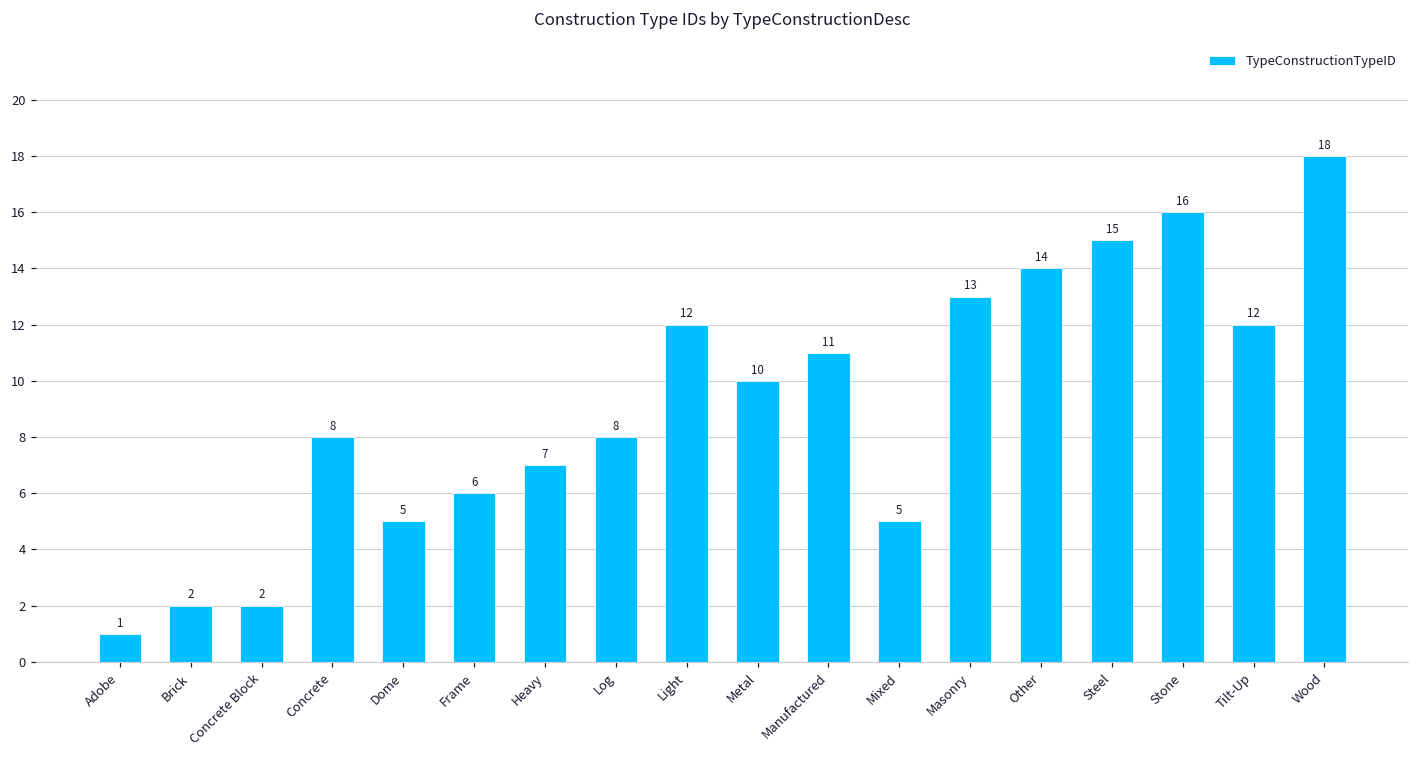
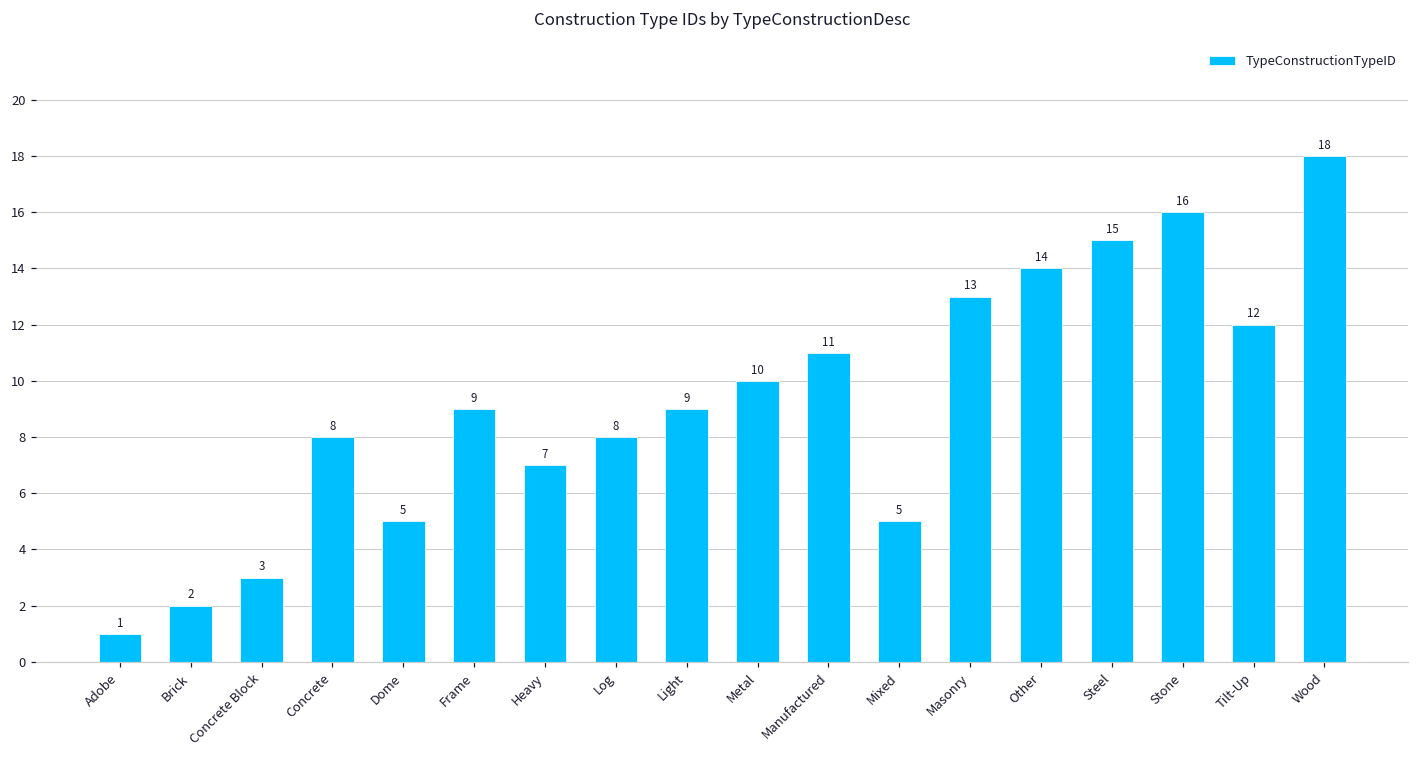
Concrete Block: 2 -> 3
Frame: 6 -> 9
Light: 12 -> 9
